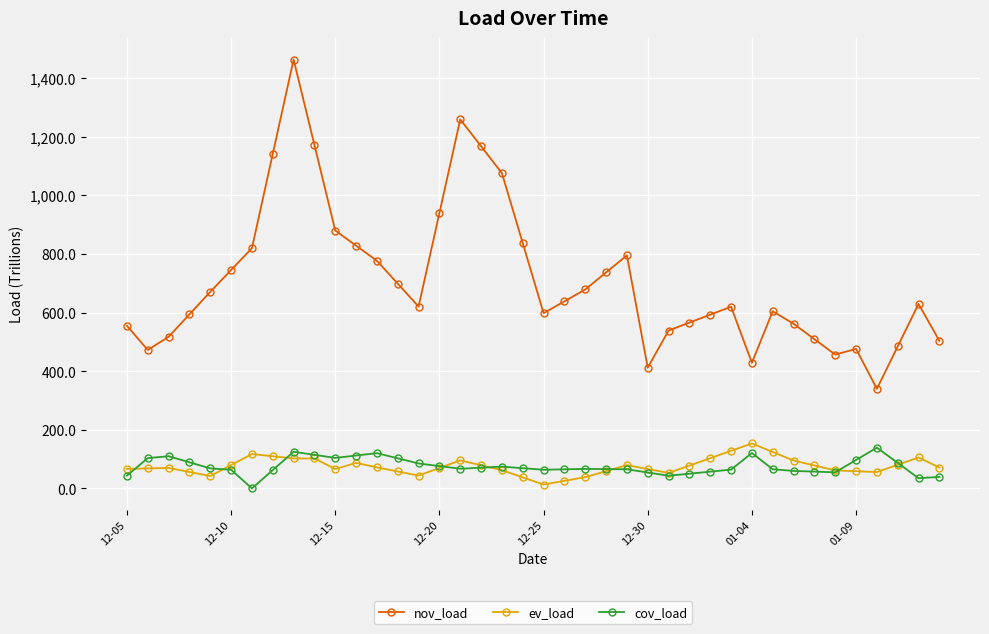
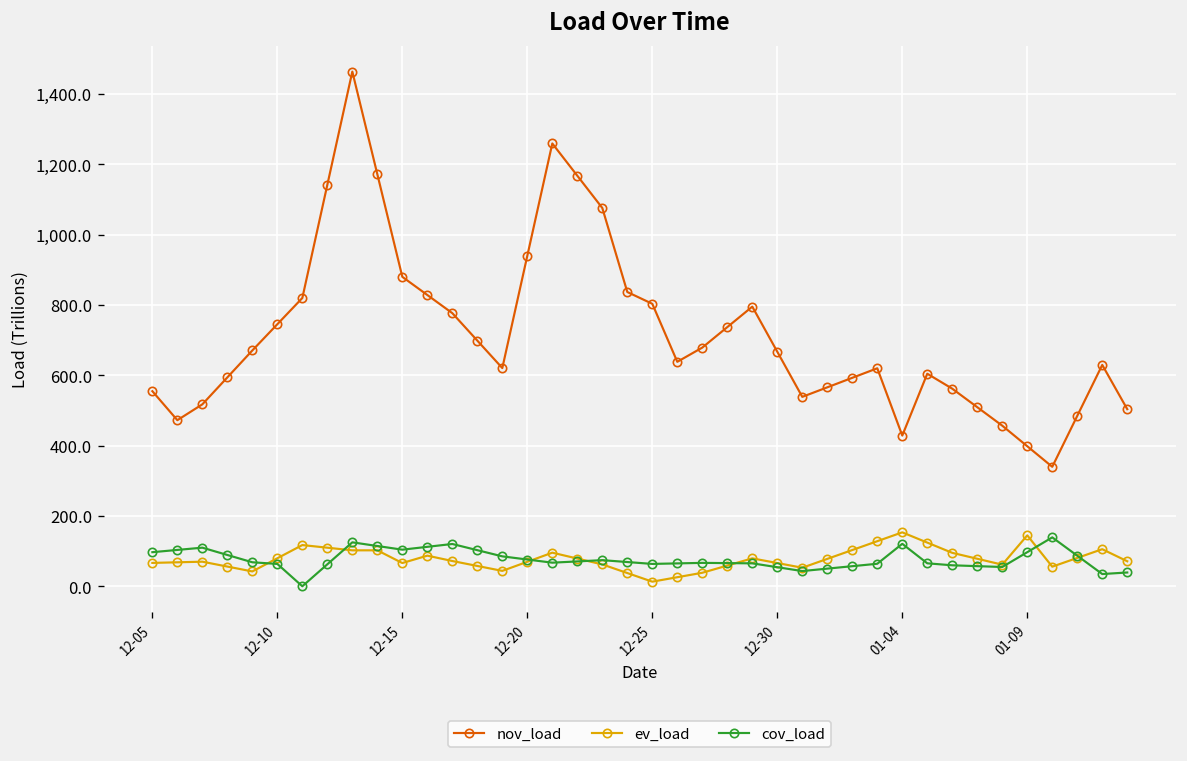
cov_load, 12-05: 40 -> 100
nov_load, 12-25: 600 -> 800
nov_load, 12-30: 410 -> 670
nov_load, 01-09: 480 -> 400
ev_load, 01-09: 60 -> 150
